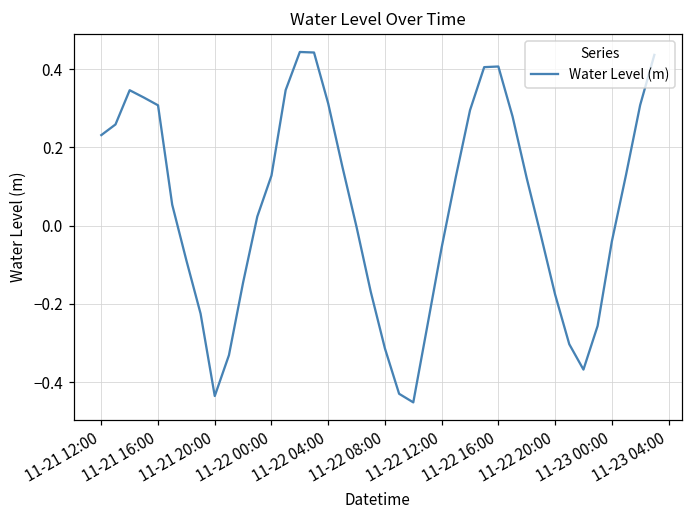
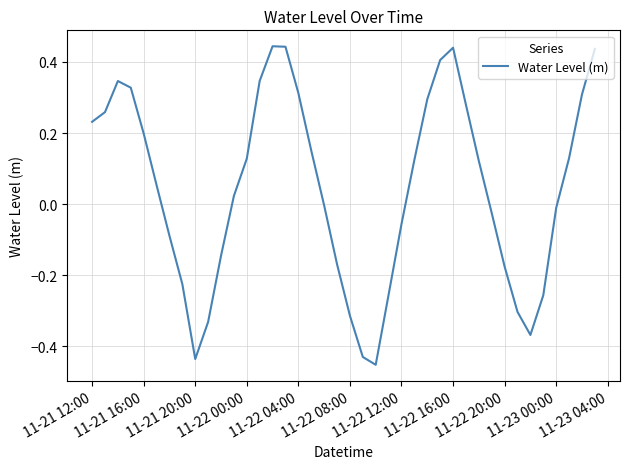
11-21 16:00: 0.31 -> 0.20
11-22 16:00: 0.41 -> 0.44
11-23 00:00: -0.04 -> -0.01
